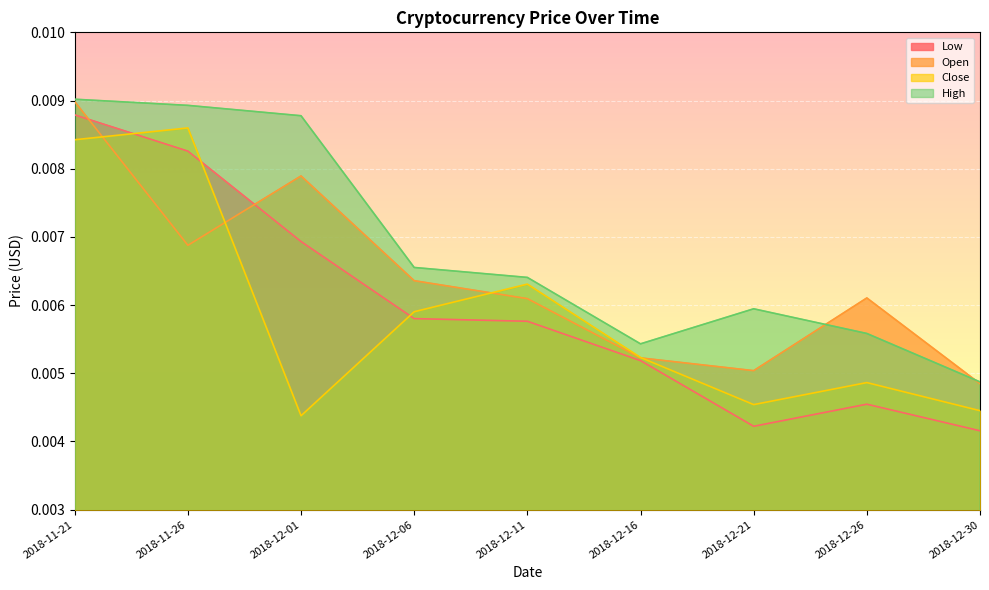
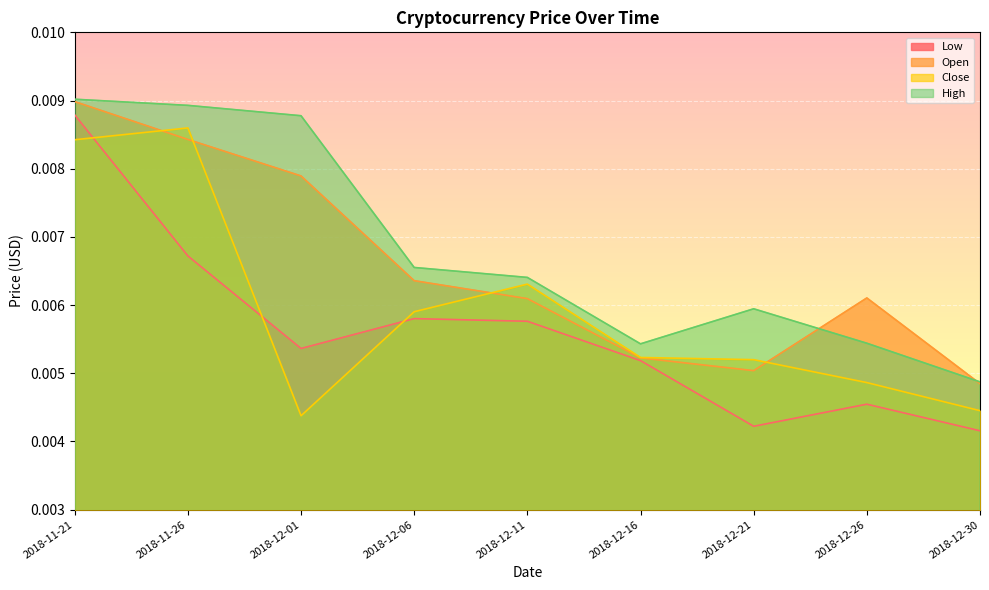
Low, 2018-11-26: 0.0083 -> 0.0067
Open, 2018-11-26: 0.0069 -> 0.0084
Low, 2018-12-01: 0.0069 -> 0.0054
Close, 2018-12-21: 0.0045 -> 0.0052
High, 2018-12-26: 0.0056 -> 0.0054
